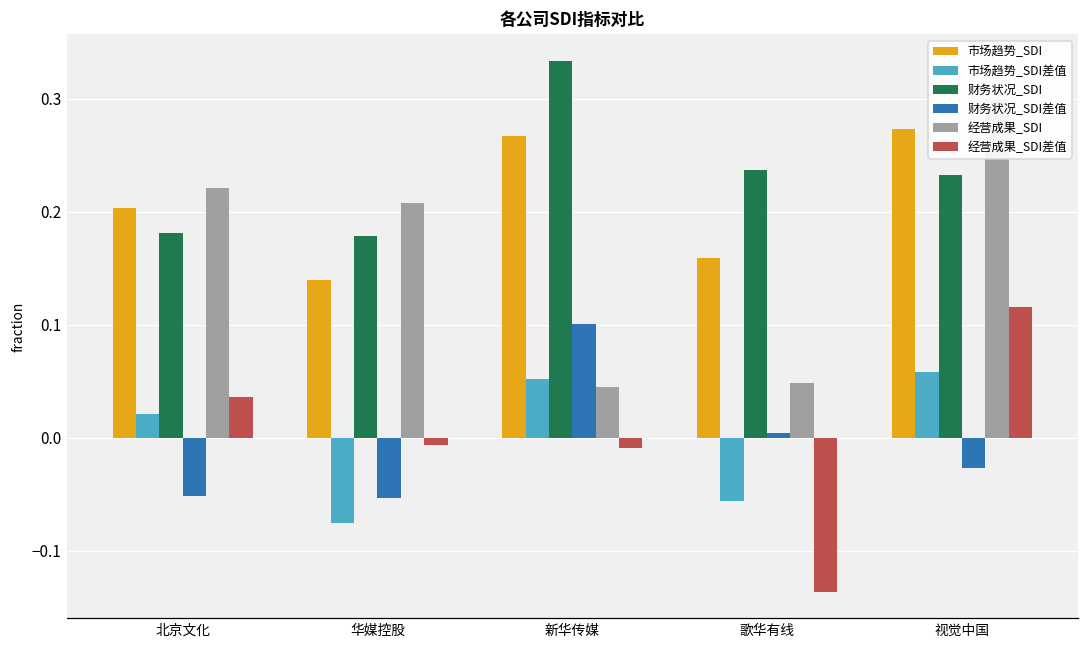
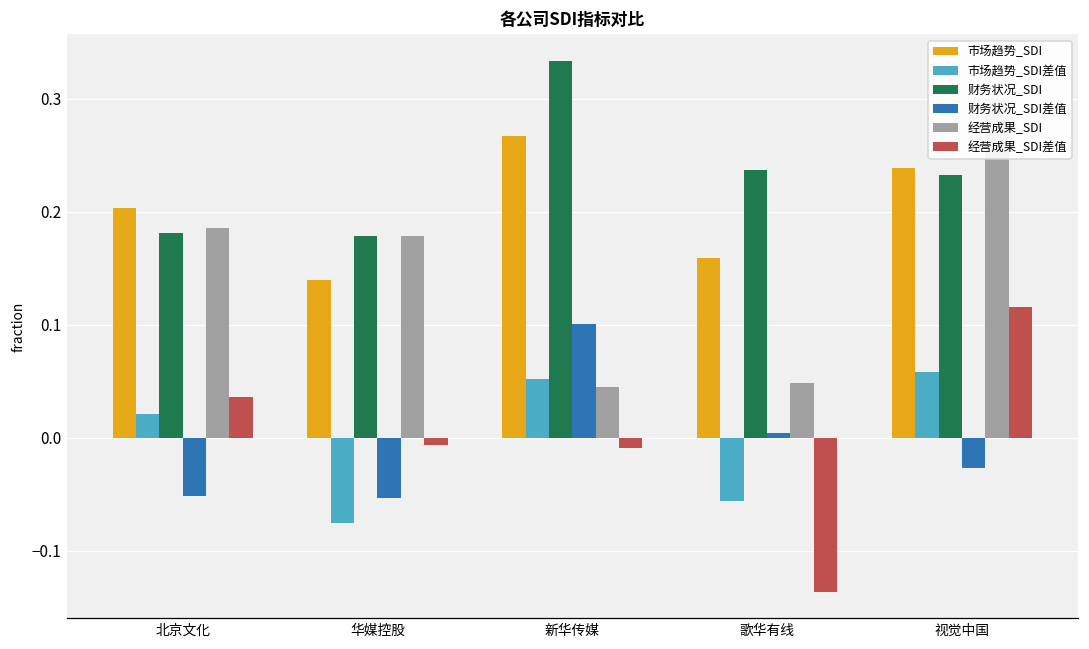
经营成果_SDI, 北京文化: 0.221 -> 0.186
经营成果_SDI, 华媒控股: 0.208 -> 0.179
市场趋势_SDI, 视觉中国: 0.273 -> 0.239
